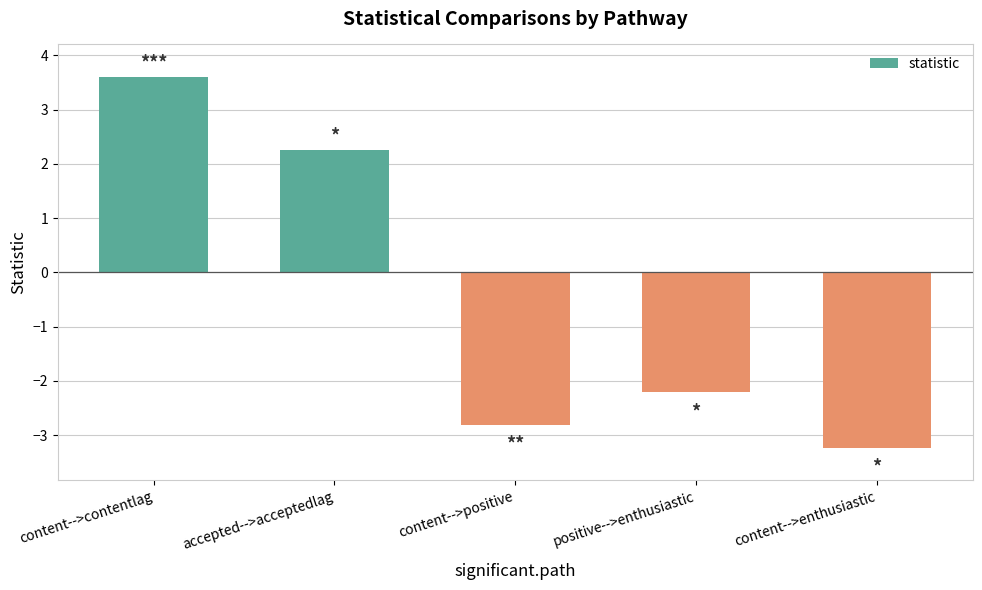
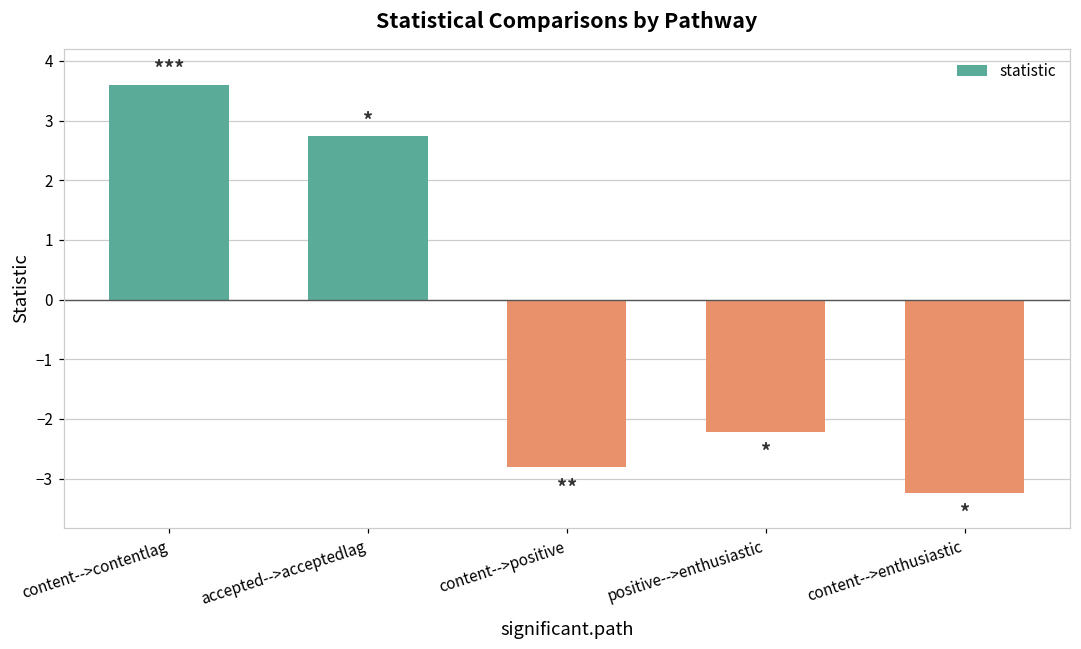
accepted-->acceptedlag: 2.3 -> 2.7
